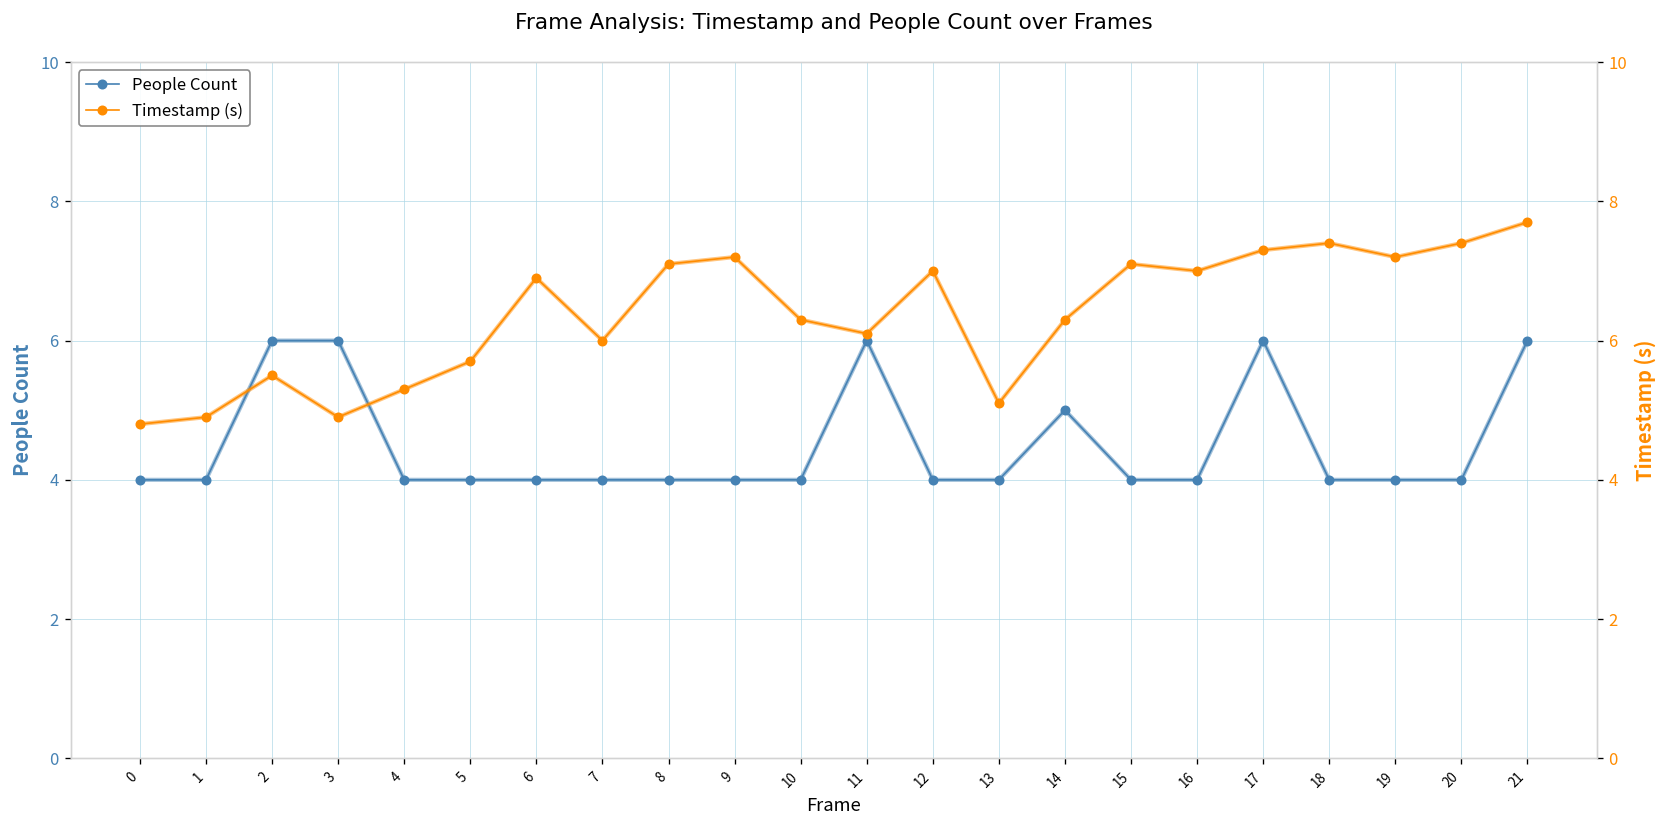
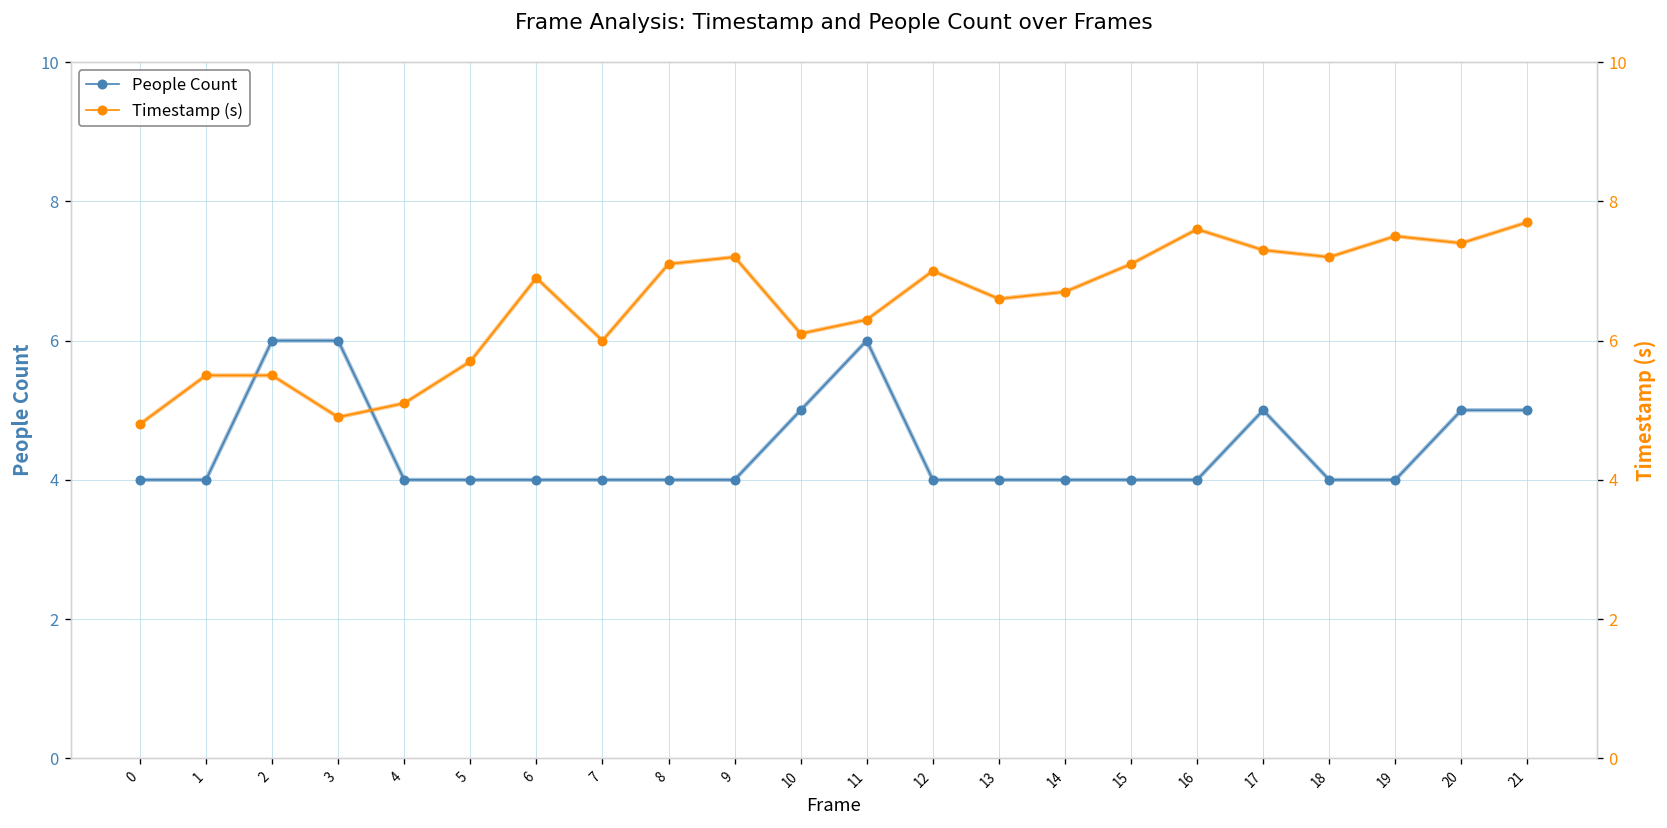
People Count, 10: 4 -> 5
People Count, 14: 5 -> 4
People Count, 17: 6 -> 5
People Count, 20: 4 -> 5
People Count, 21: 6 -> 5
Timestamp (s), 1: 4.9 -> 5.5
Timestamp (s), 4: 5.3 -> 5.1
Timestamp (s), 10: 6.3 -> 6.1
Timestamp (s), 11: 6.1 -> 6.3
Timestamp (s), 13: 5.1 -> 6.6
Timestamp (s), 14: 6.3 -> 6.7
Timestamp (s), 16: 7.0 -> 7.6
Timestamp (s), 18: 7.4 -> 7.2
Timestamp (s), 19: 7.2 -> 7.5
